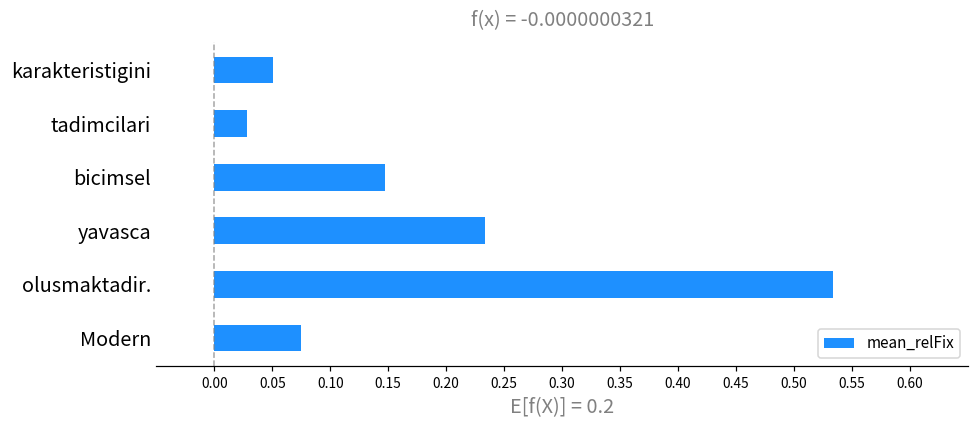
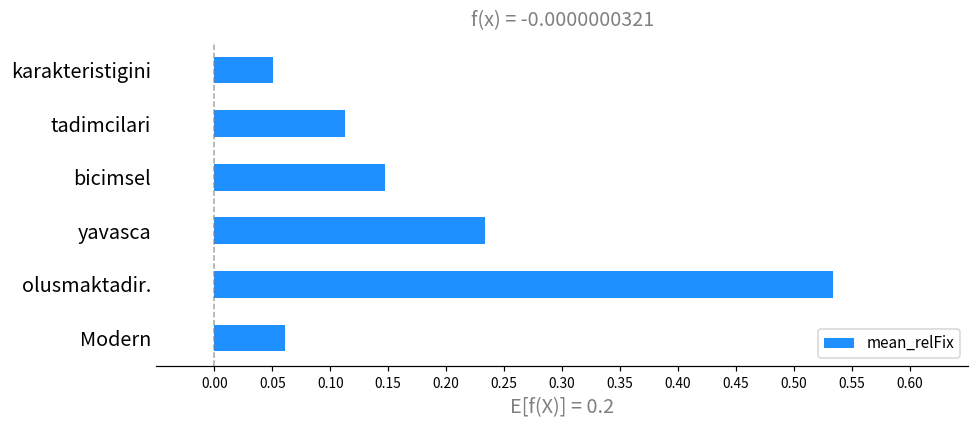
tadimcilari: 0.028 -> 0.112
Modern: 0.075 -> 0.061
